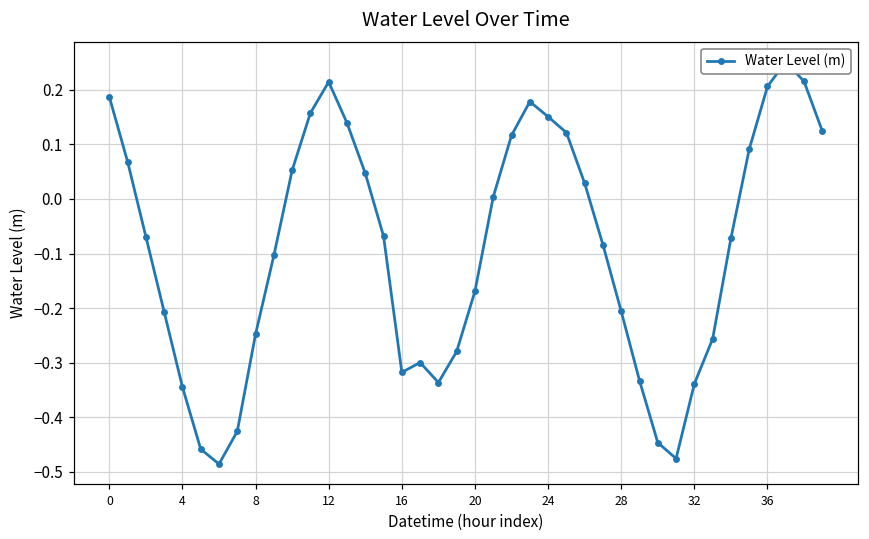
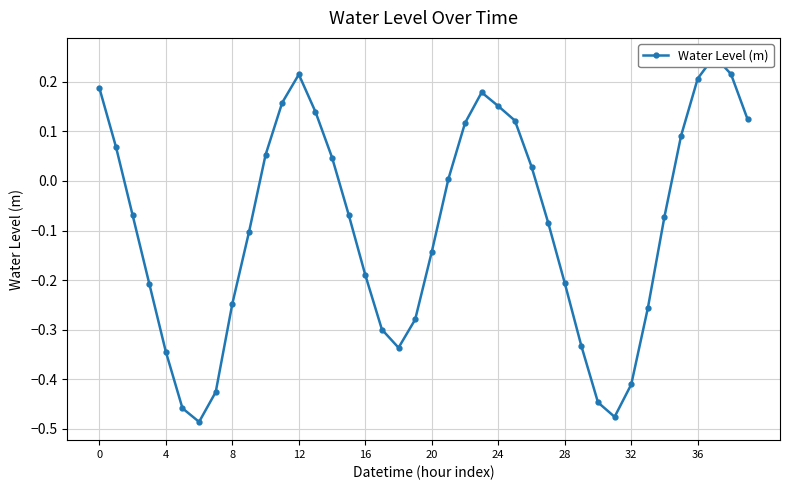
16: -0.32 -> -0.19
20: -0.17 -> -0.14
32: -0.34 -> -0.41
